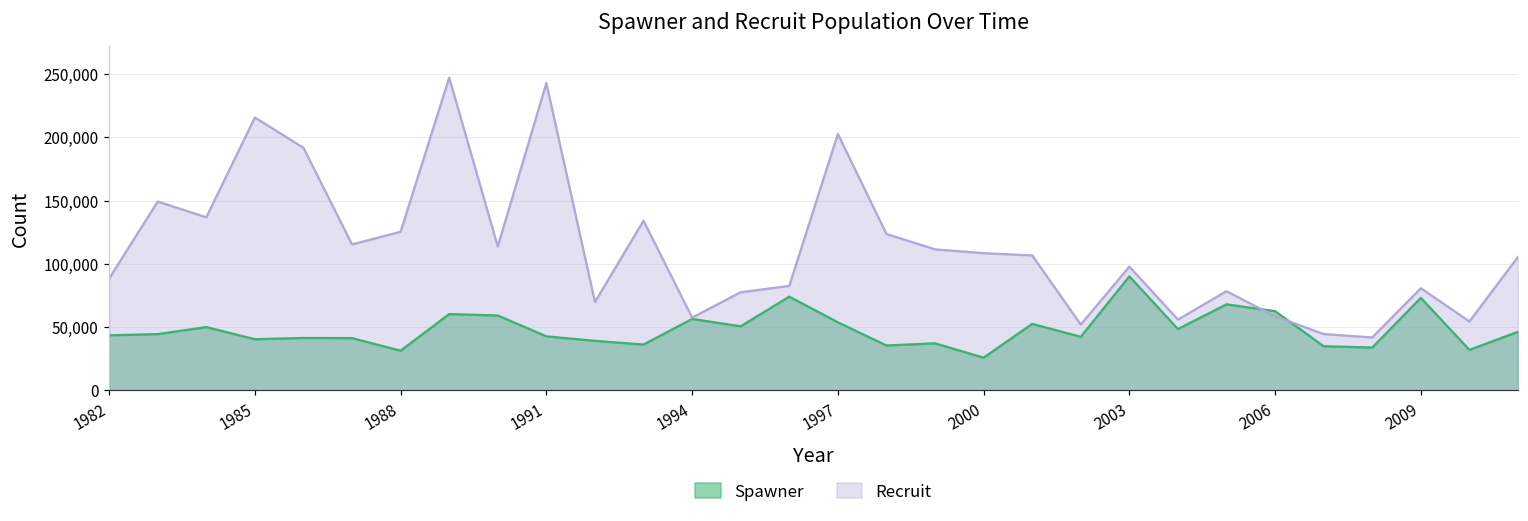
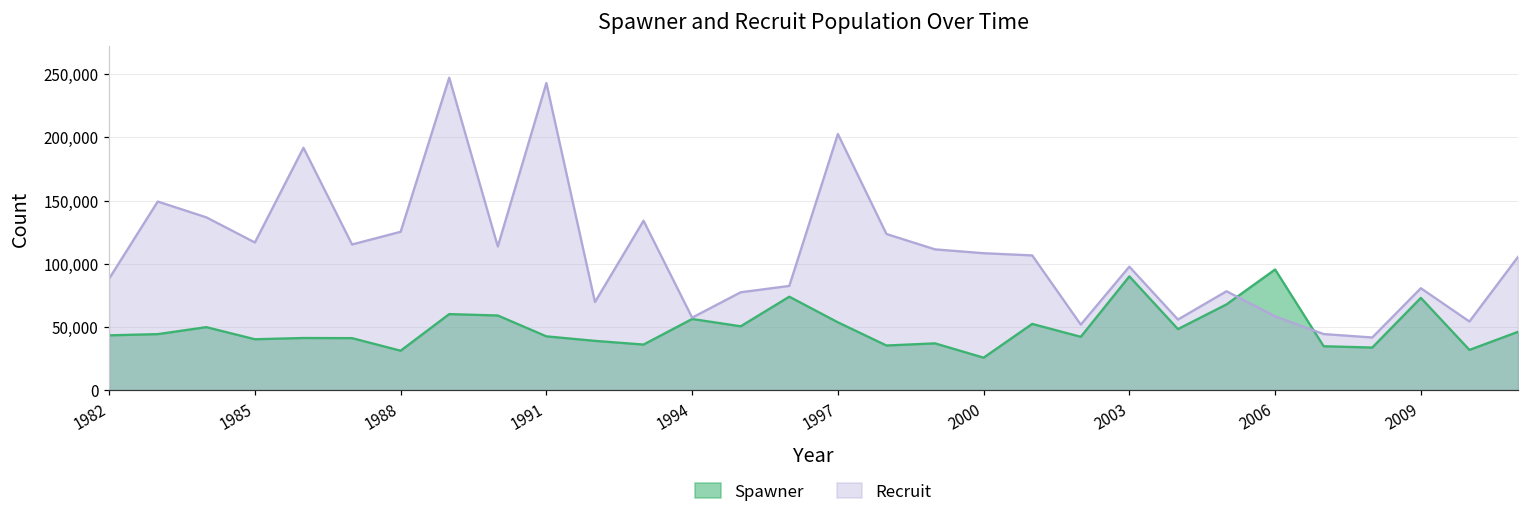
Recruit, 1985: 216,000 -> 117,000
Spawner, 2006: 63,000 -> 96,000
